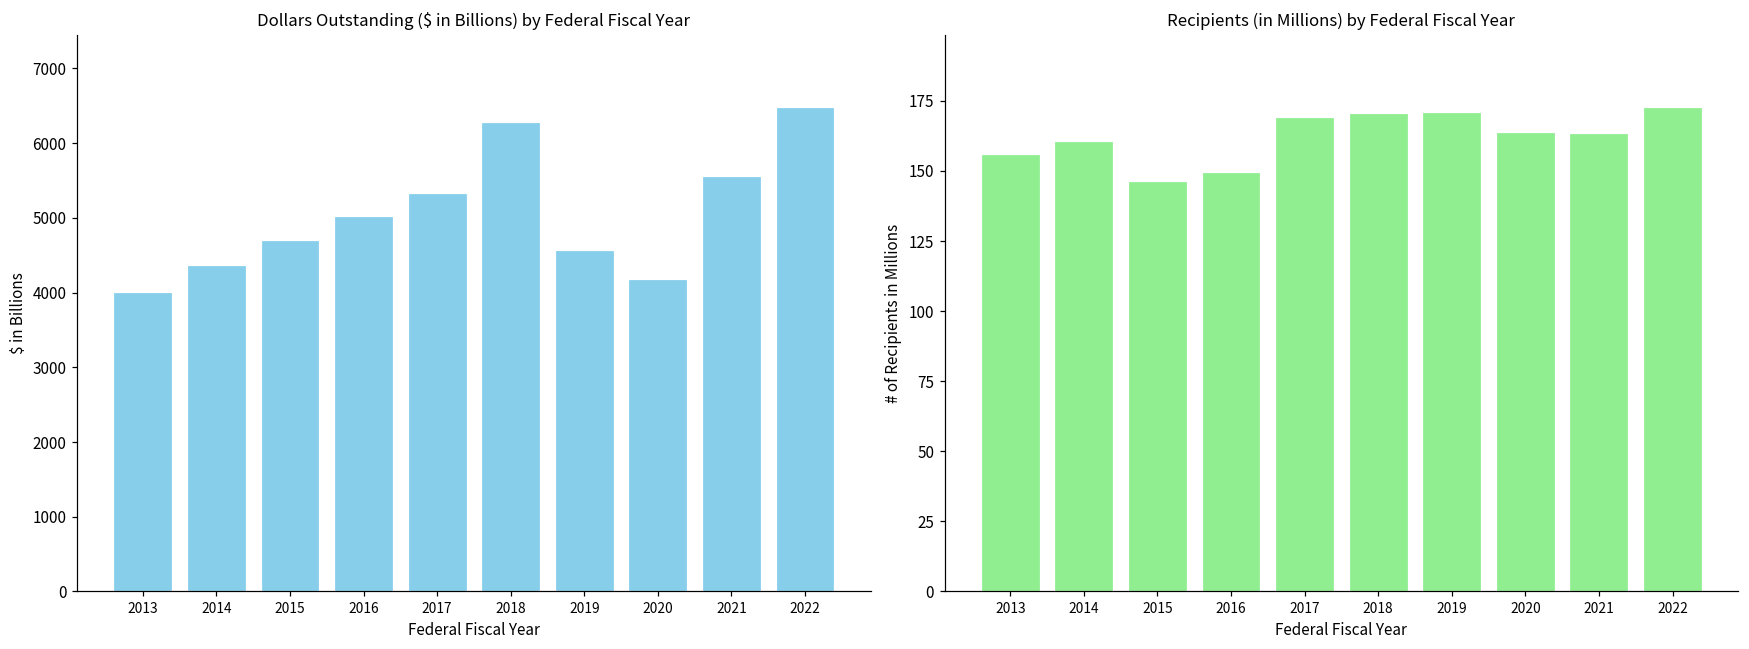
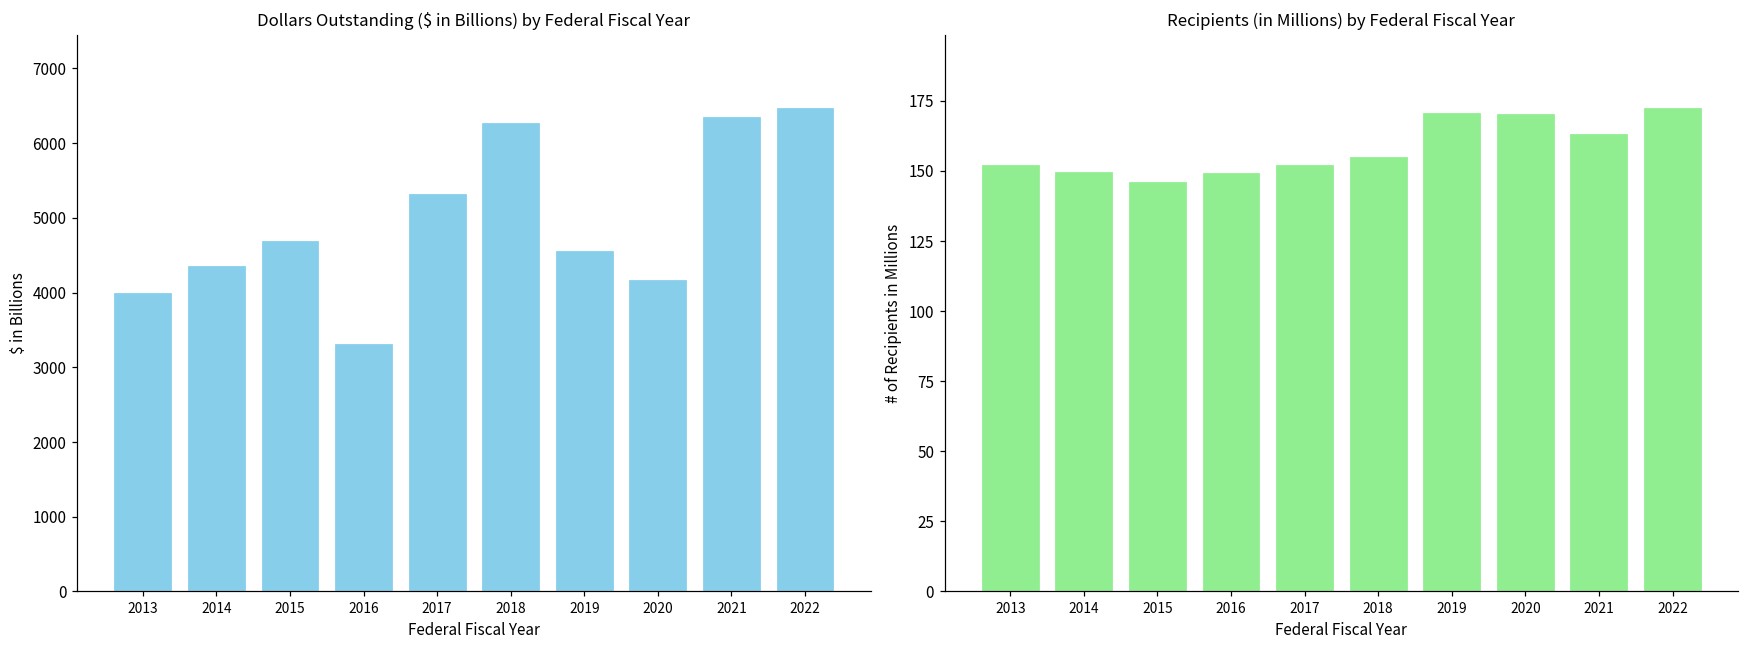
Dollars Outstanding ($ in Billions) by Federal Fiscal Year, 2016: 5000 -> 3300
Dollars Outstanding ($ in Billions) by Federal Fiscal Year, 2021: 5600 -> 6400
Recipients (in Millions) by Federal Fiscal Year, 2013: 156 -> 152
Recipients (in Millions) by Federal Fiscal Year, 2014: 161 -> 150
Recipients (in Millions) by Federal Fiscal Year, 2017: 169 -> 153
Recipients (in Millions) by Federal Fiscal Year, 2018: 171 -> 156
Recipients (in Millions) by Federal Fiscal Year, 2020: 164 -> 171
